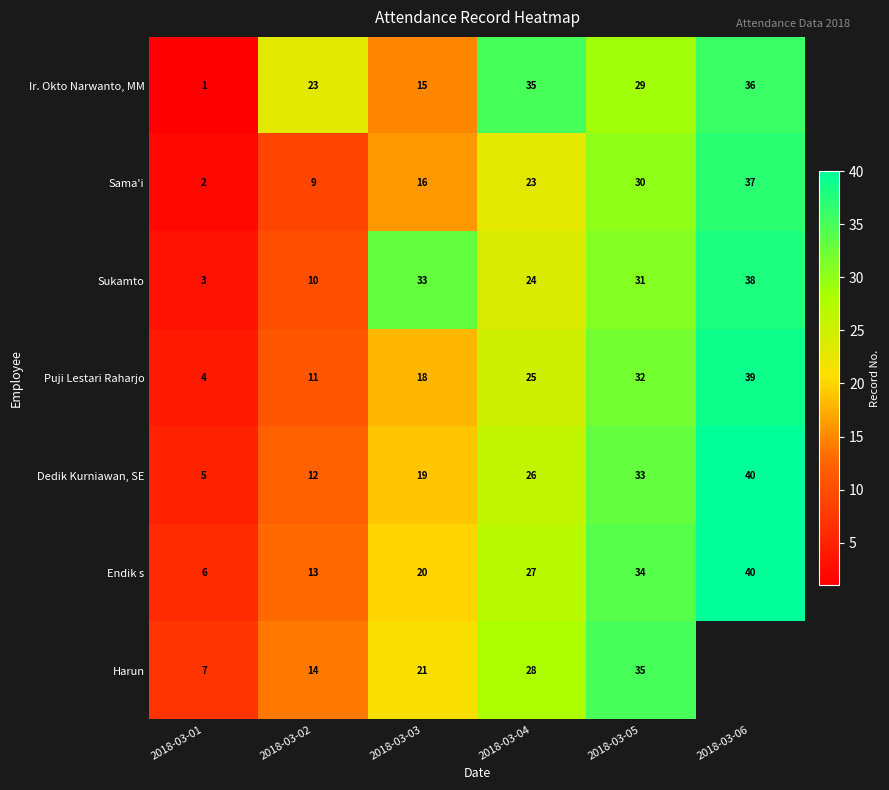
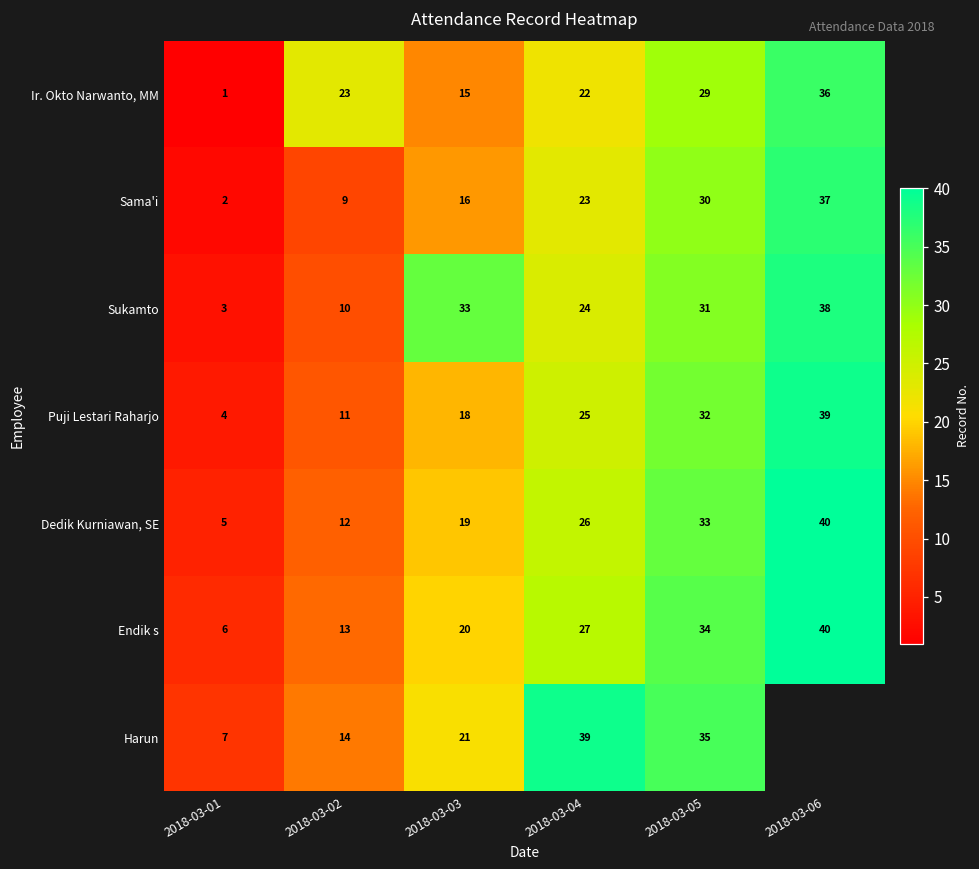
Ir. Okto Narwanto, MM, 2018-03-04: 35 -> 22
Harun, 2018-03-04: 28 -> 39
